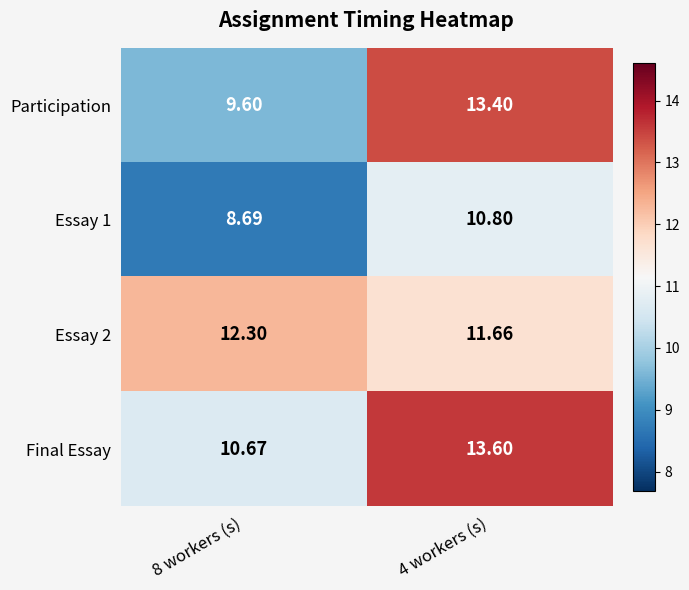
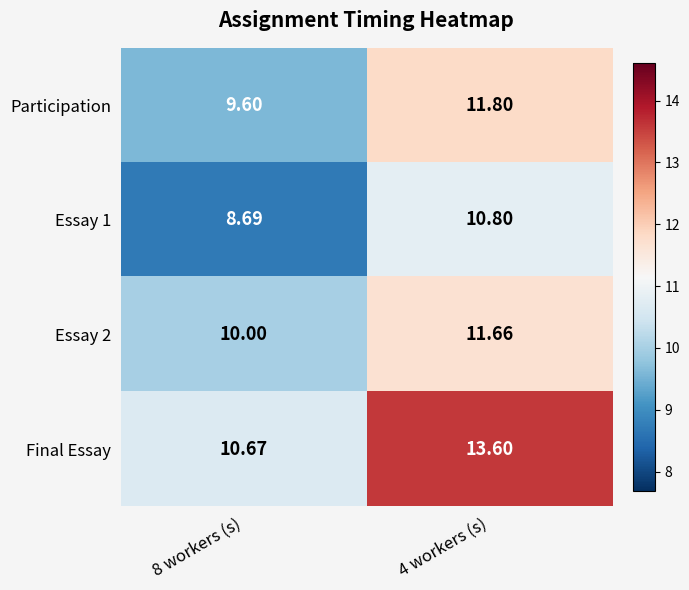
Participation, 4 workers (s): 13.40 -> 11.80
Essay 2, 8 workers (s): 12.30 -> 10.00
